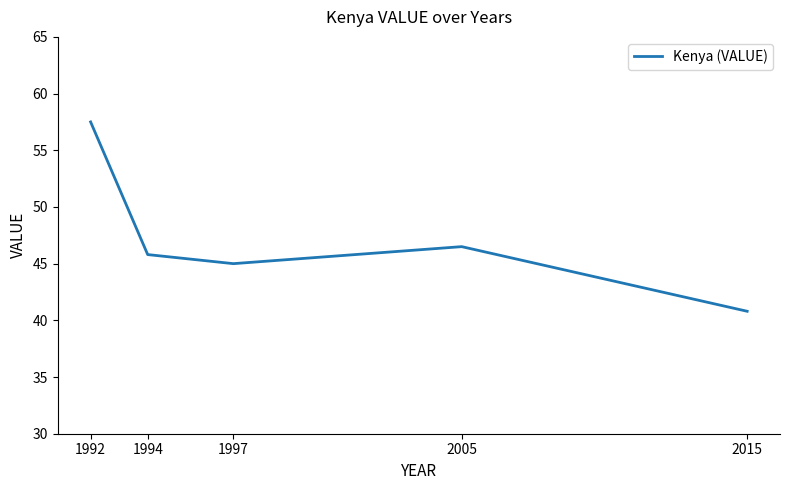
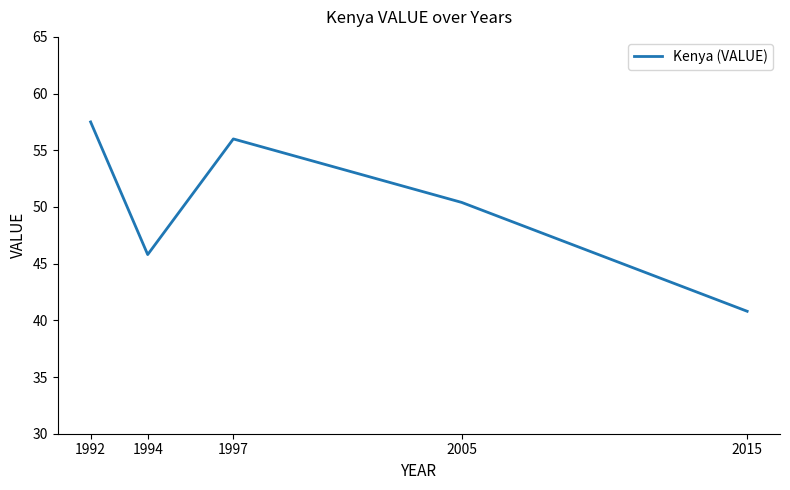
1997: 45 -> 56
2005: 46.5 -> 50.4
